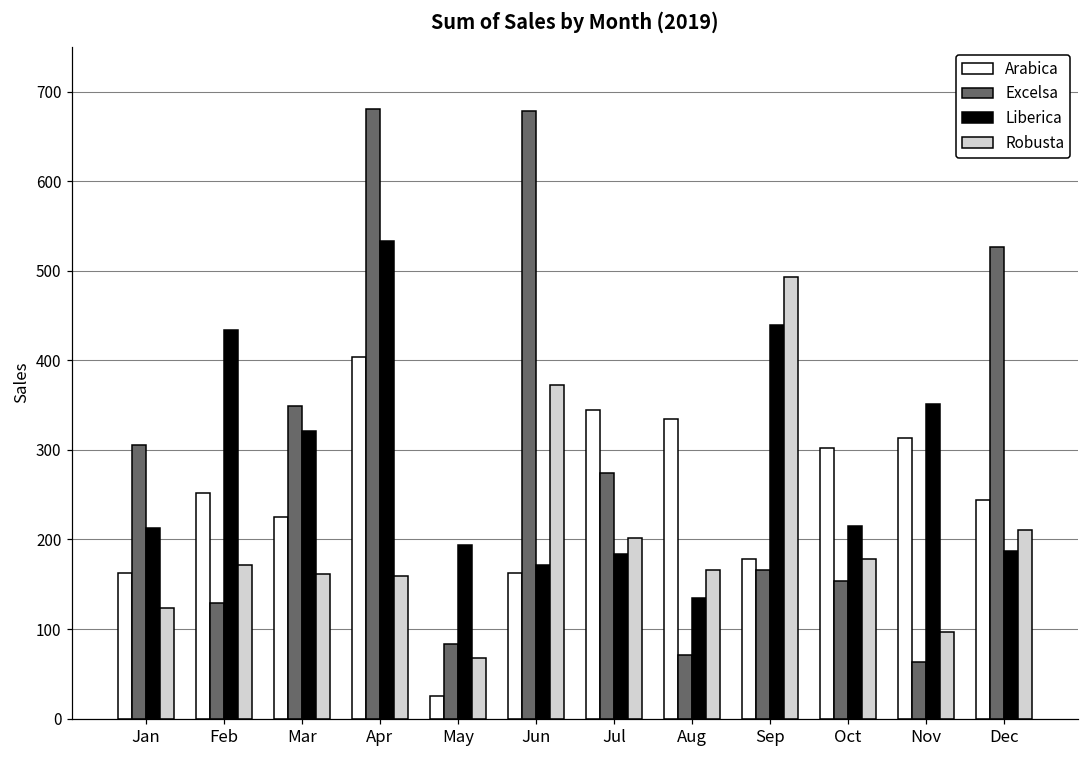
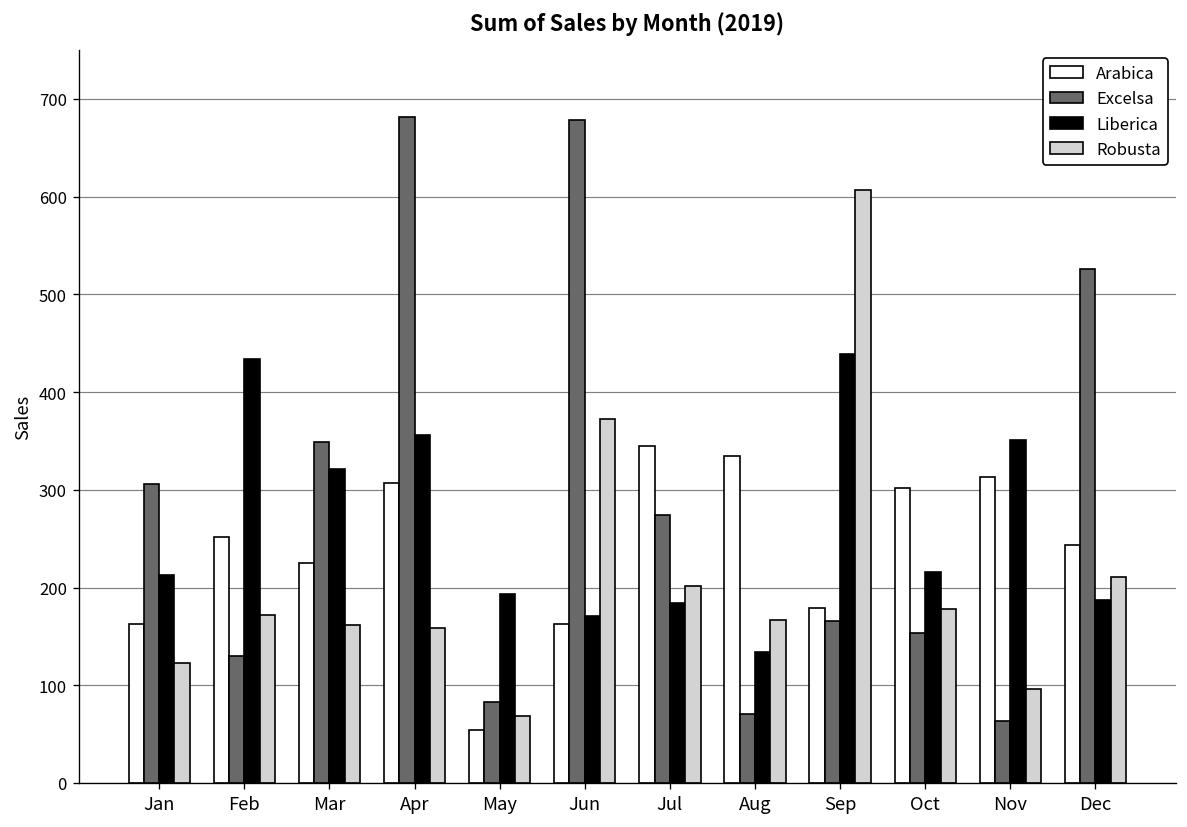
Arabica, Apr: 400 -> 310
Liberica, Apr: 530 -> 360
Arabica, May: 20 -> 50
Robusta, Sep: 490 -> 610
